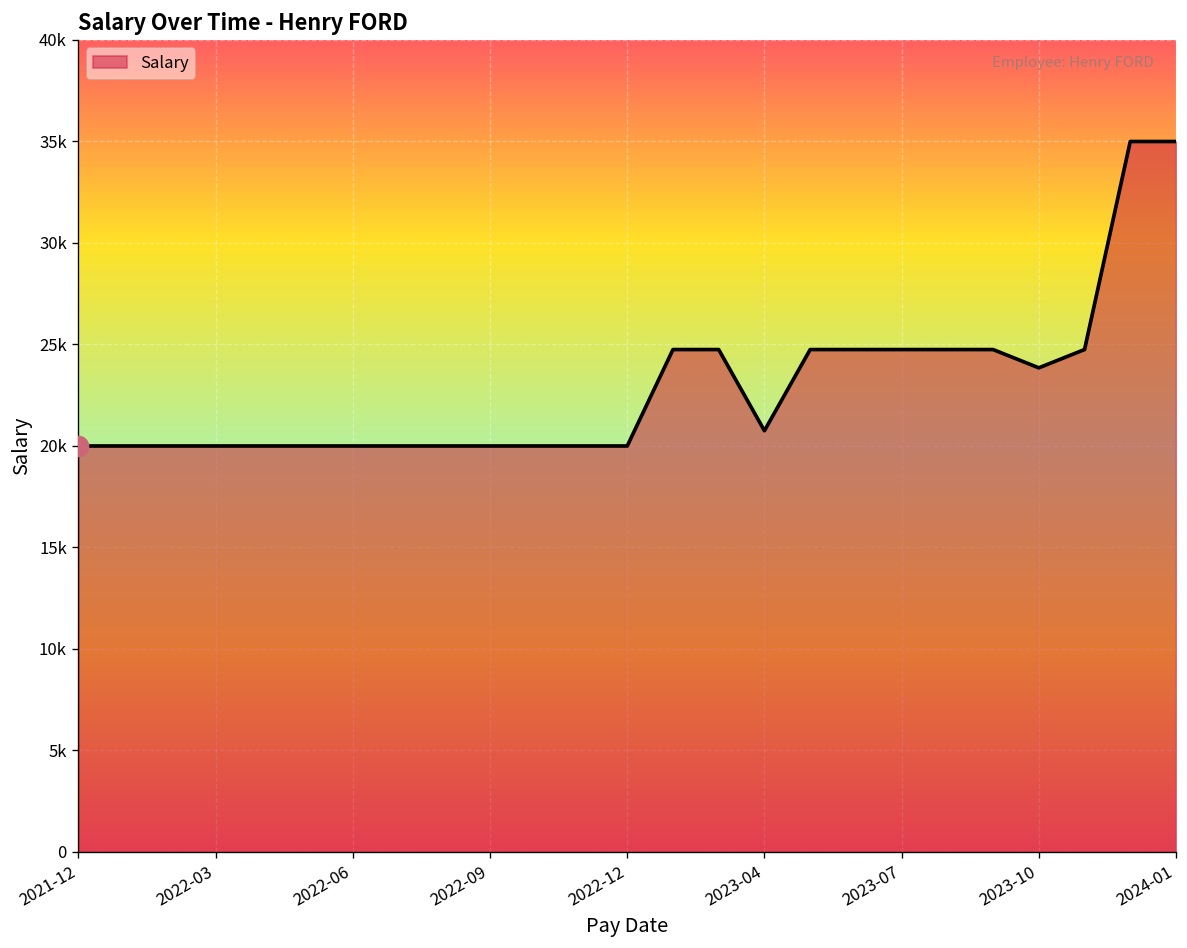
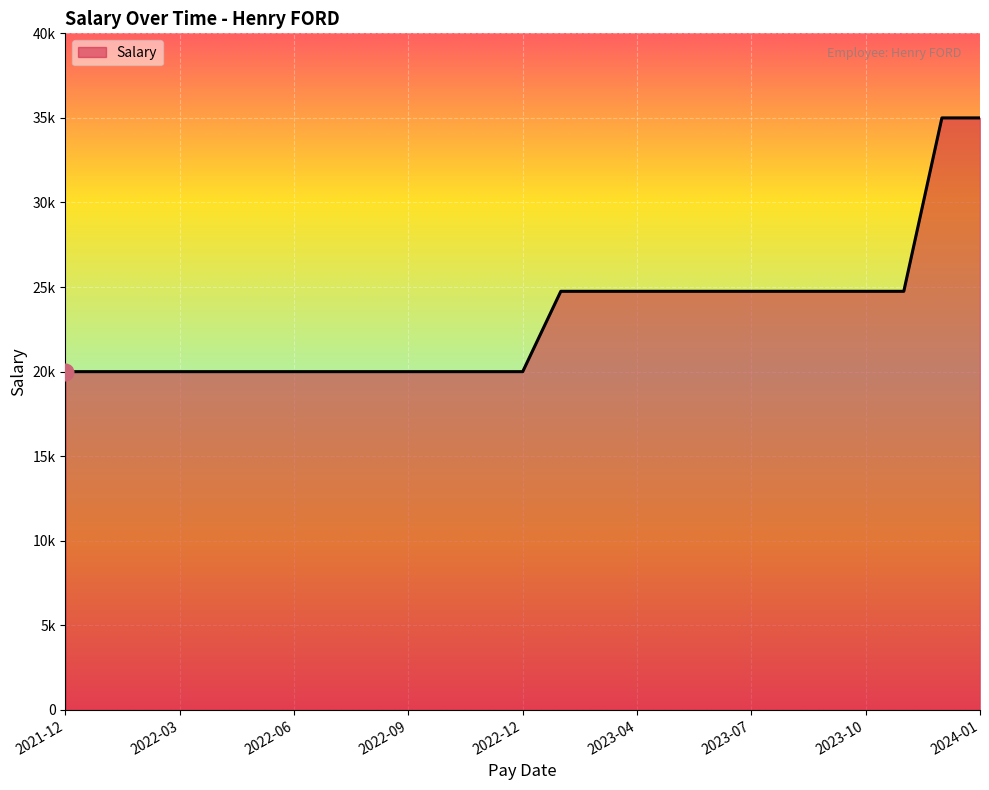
Salary, 2023-04: 20800 -> 24800
Salary, 2023-10: 23800 -> 24800
